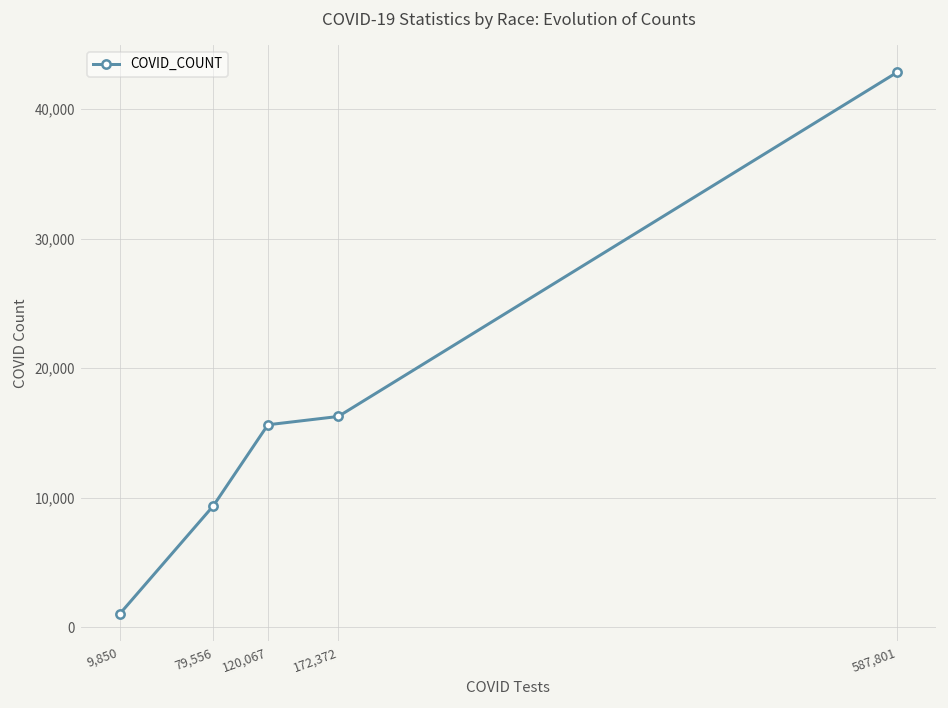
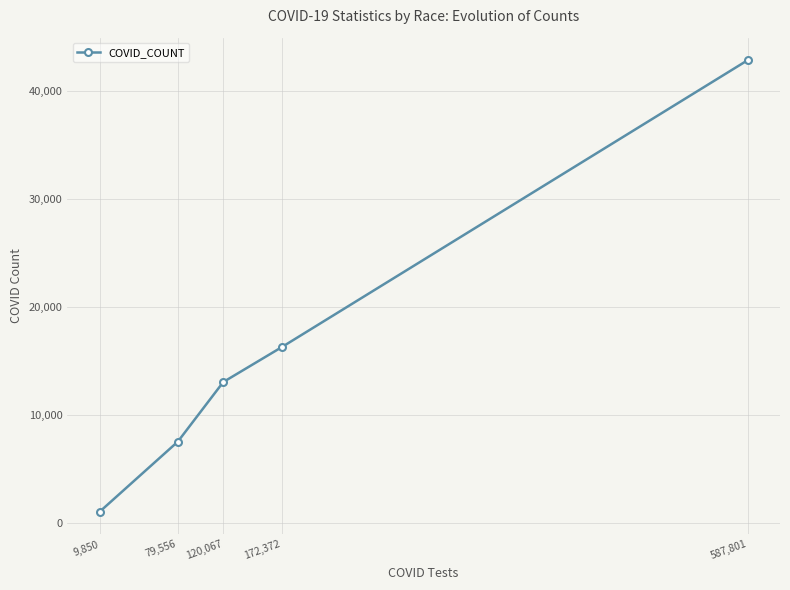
79,556: 9,400 -> 7,500
120,067: 15,600 -> 13,000
